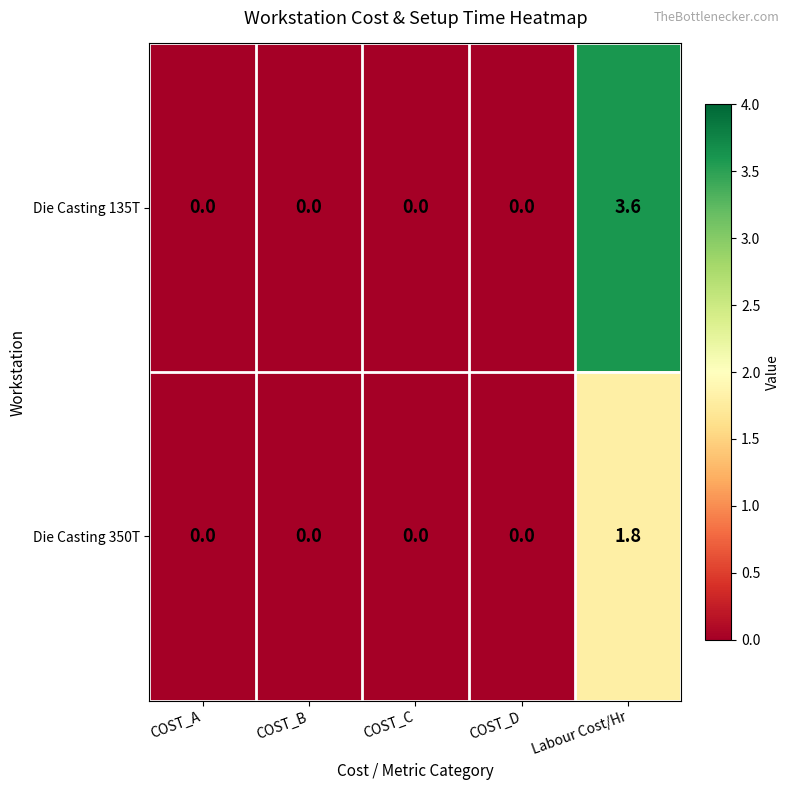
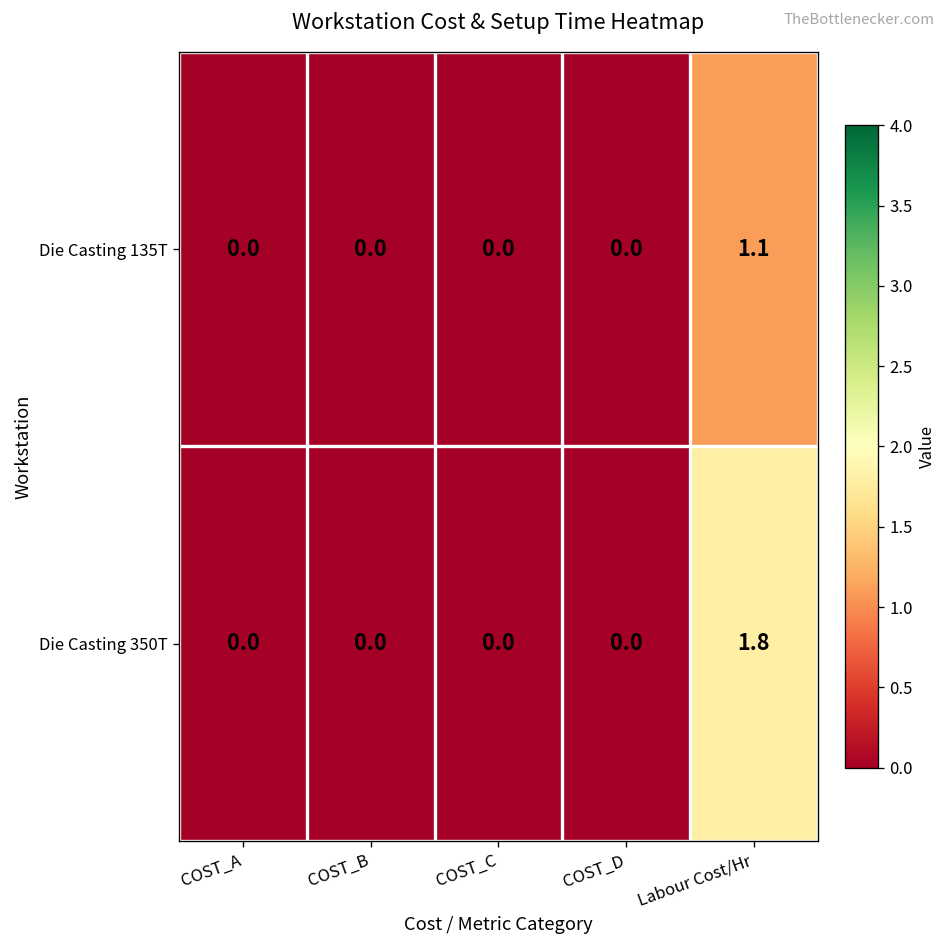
Die Casting 135T, Labour Cost/Hr: 3.6 -> 1.1
